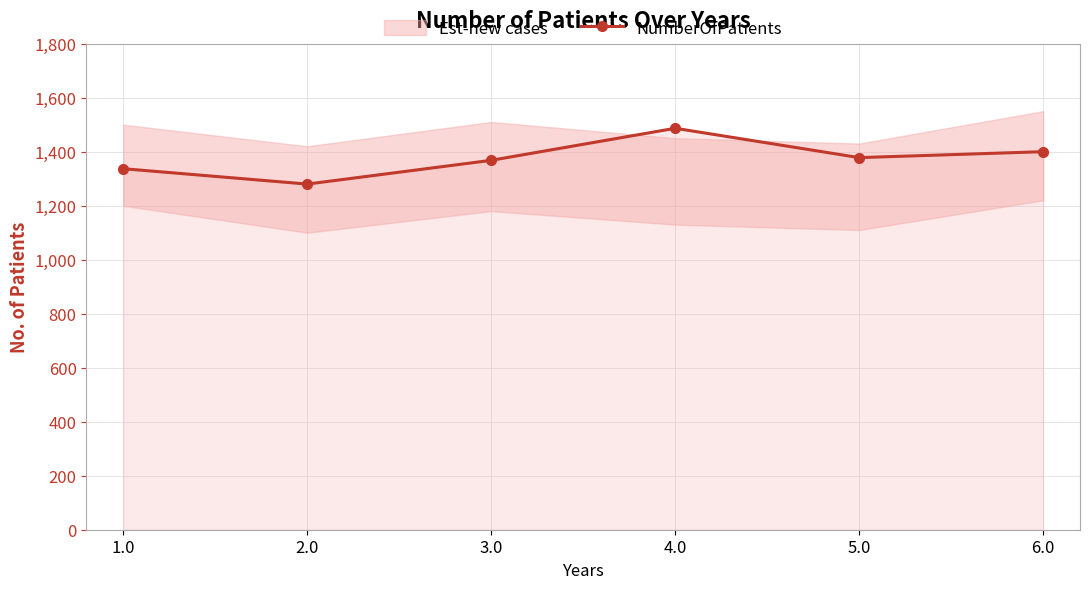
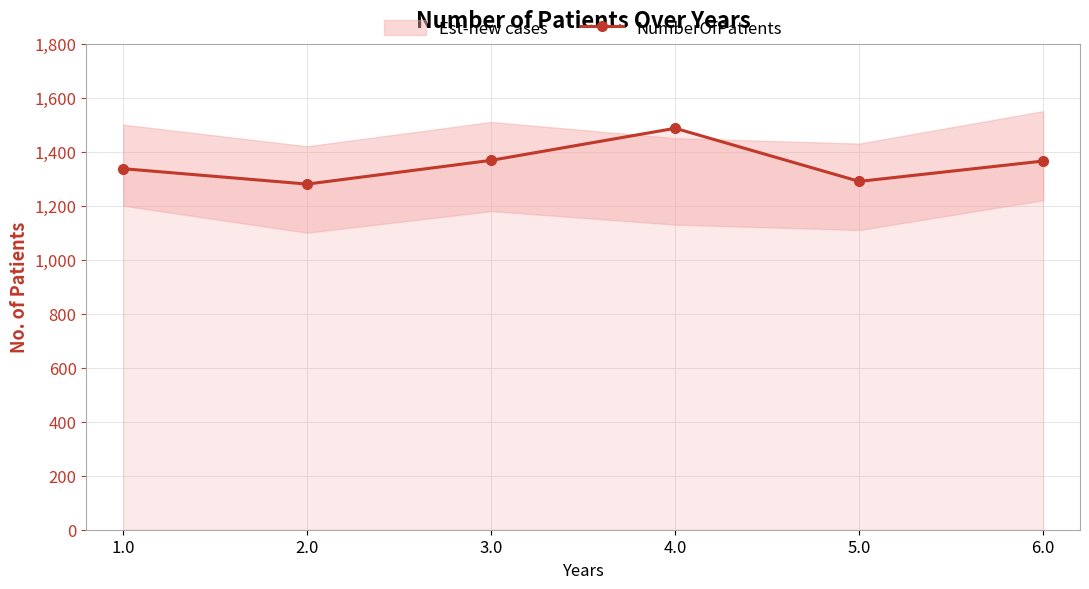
NumberOfPatients, 5.0: 1,380 -> 1,290
NumberOfPatients, 6.0: 1,400 -> 1,370
